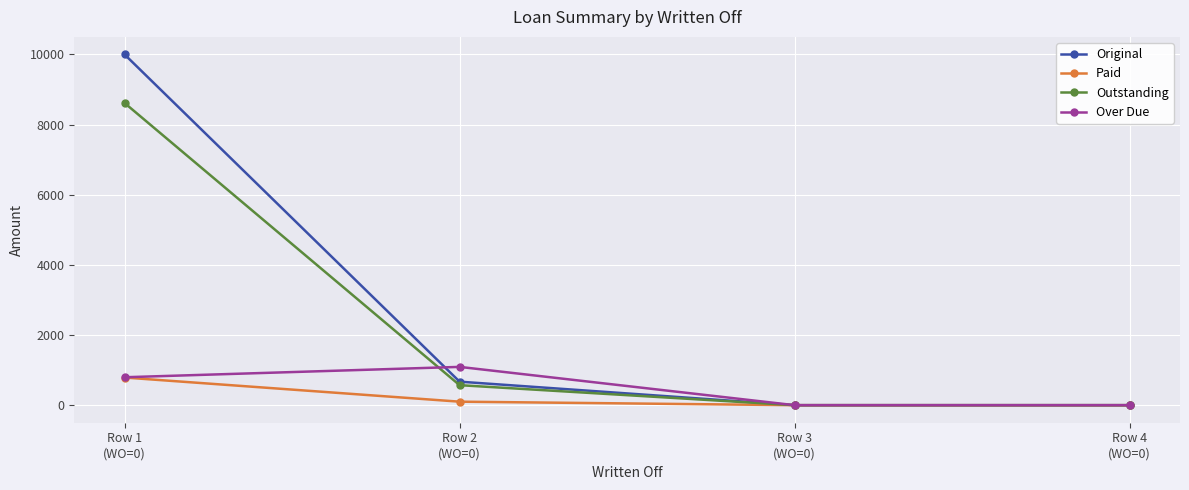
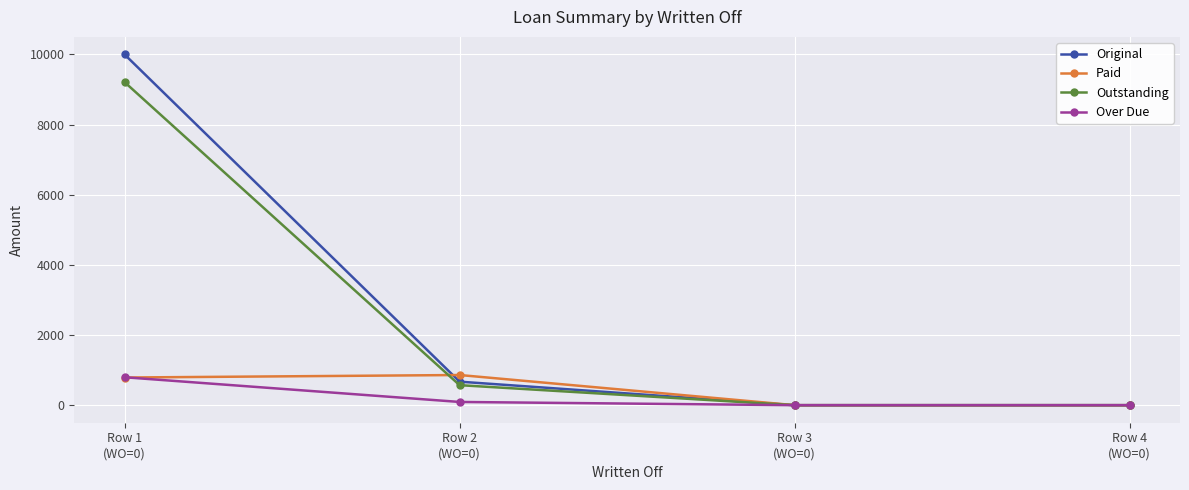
Outstanding, Row 1 (WO=0): 8600 -> 9200
Paid, Row 2 (WO=0): 100 -> 900
Over Due, Row 2 (WO=0): 1100 -> 100
